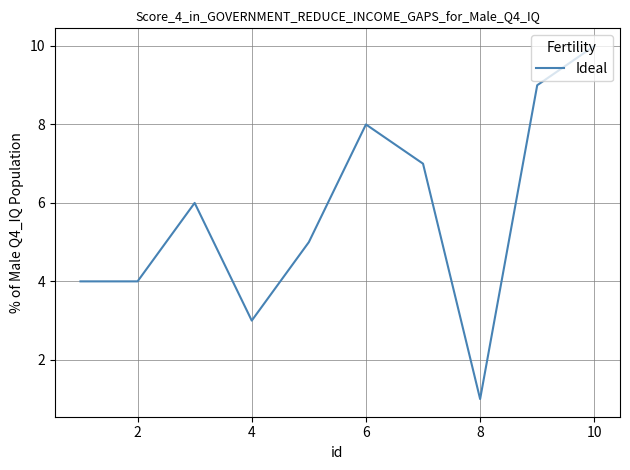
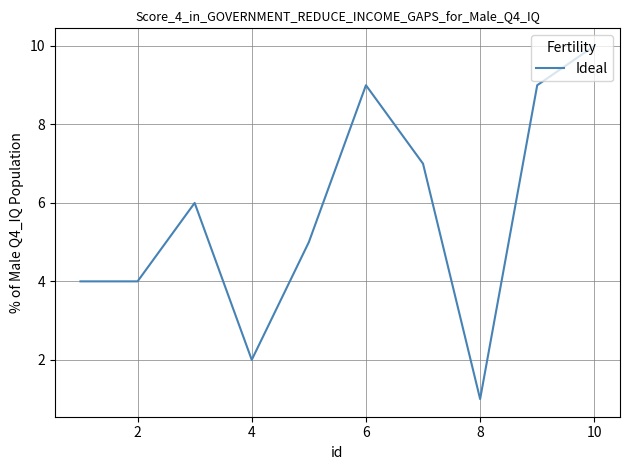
4: 3 -> 2
6: 8 -> 9
